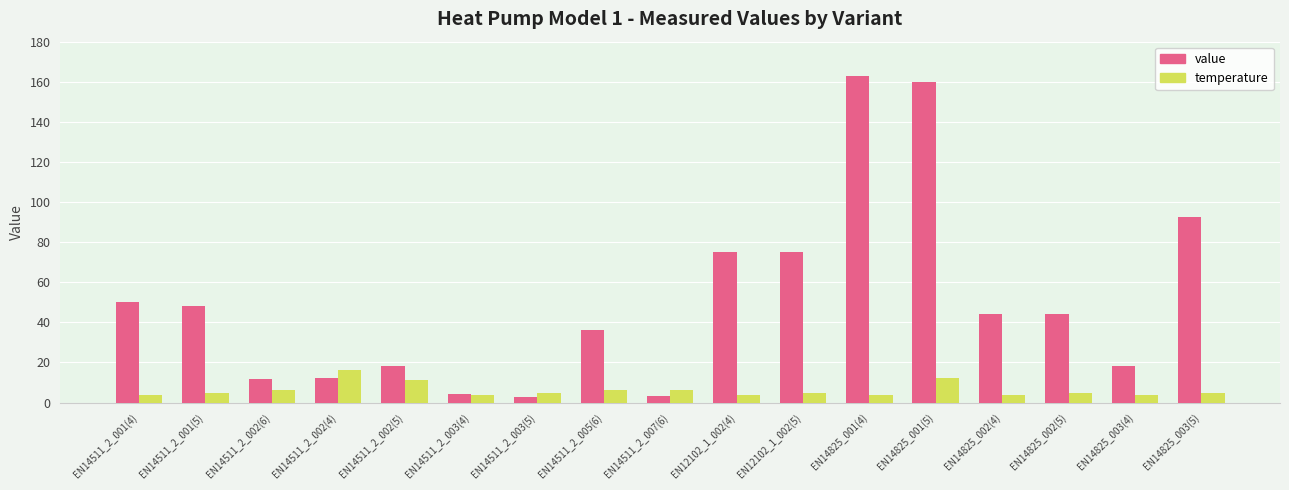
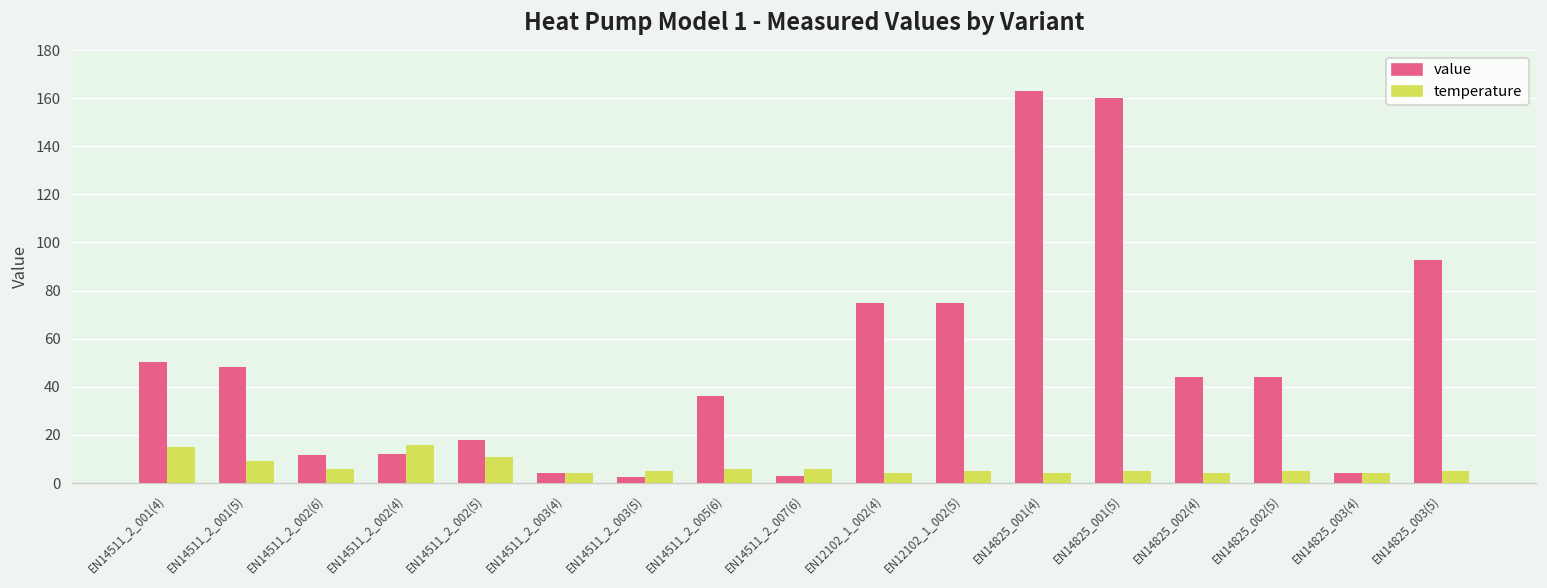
temperature, EN14511_2_001(4): 4 -> 15
temperature, EN14511_2_001(5): 5 -> 9
temperature, EN14825_001(5): 12 -> 5
value, EN14825_003(4): 18 -> 4
